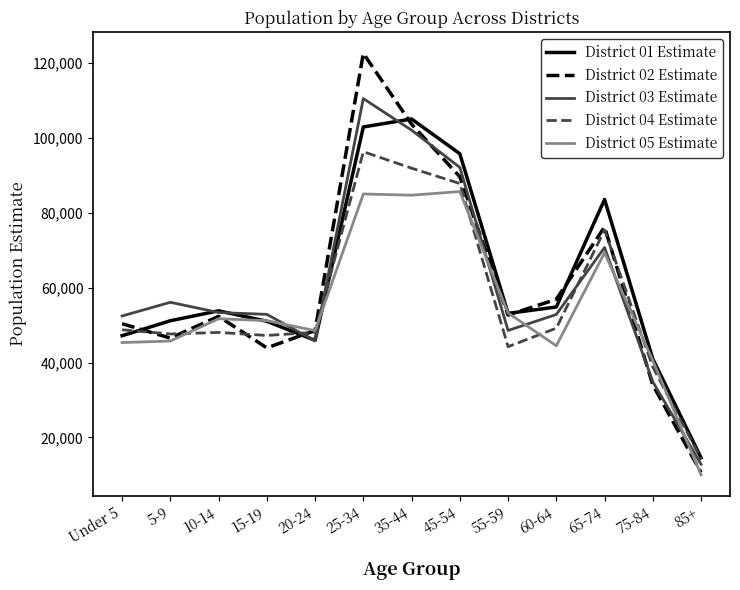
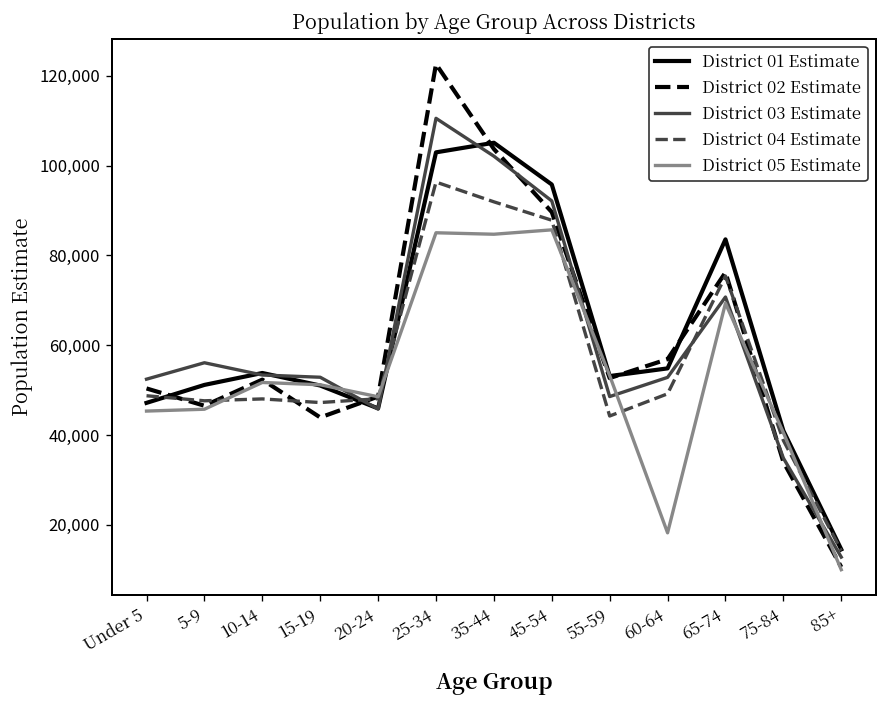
District 05 Estimate, 60-64: 44,000 -> 18,000
